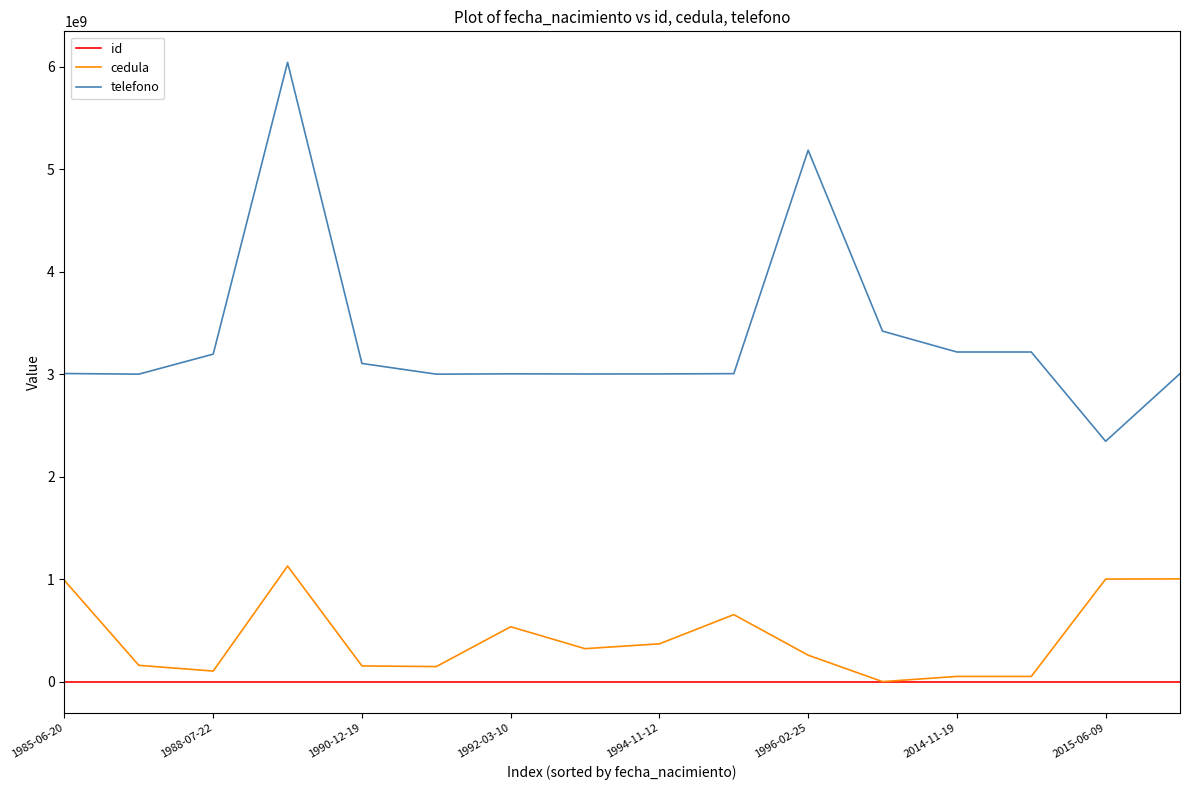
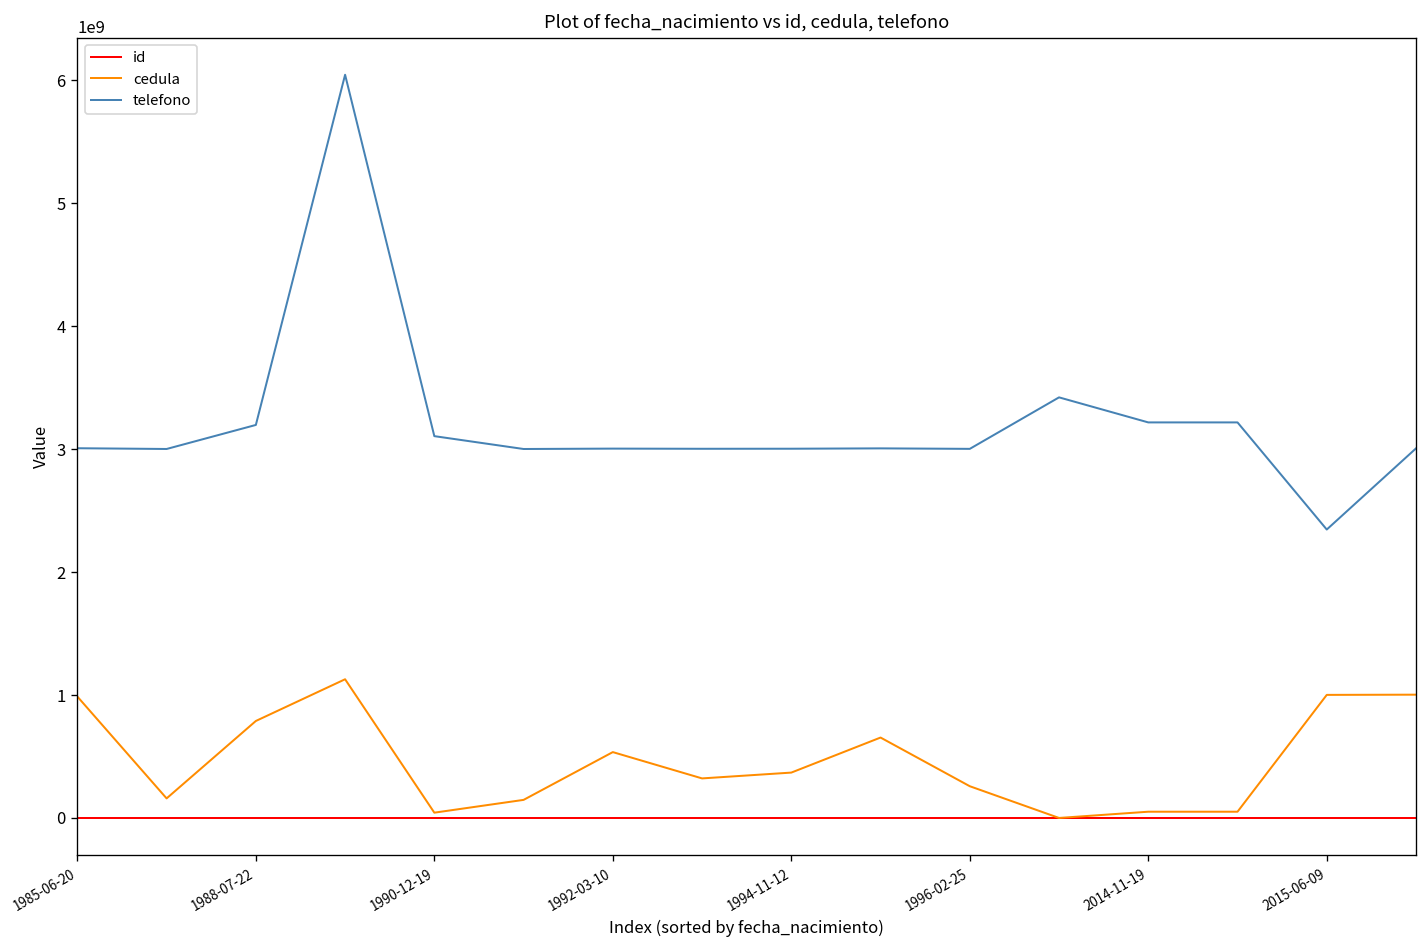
cedula, 1988-07-22: 100000000 -> 790000000
cedula, 1990-12-19: 150000000 -> 40000000
telefono, 1996-02-25: 5190000000 -> 3000000000
